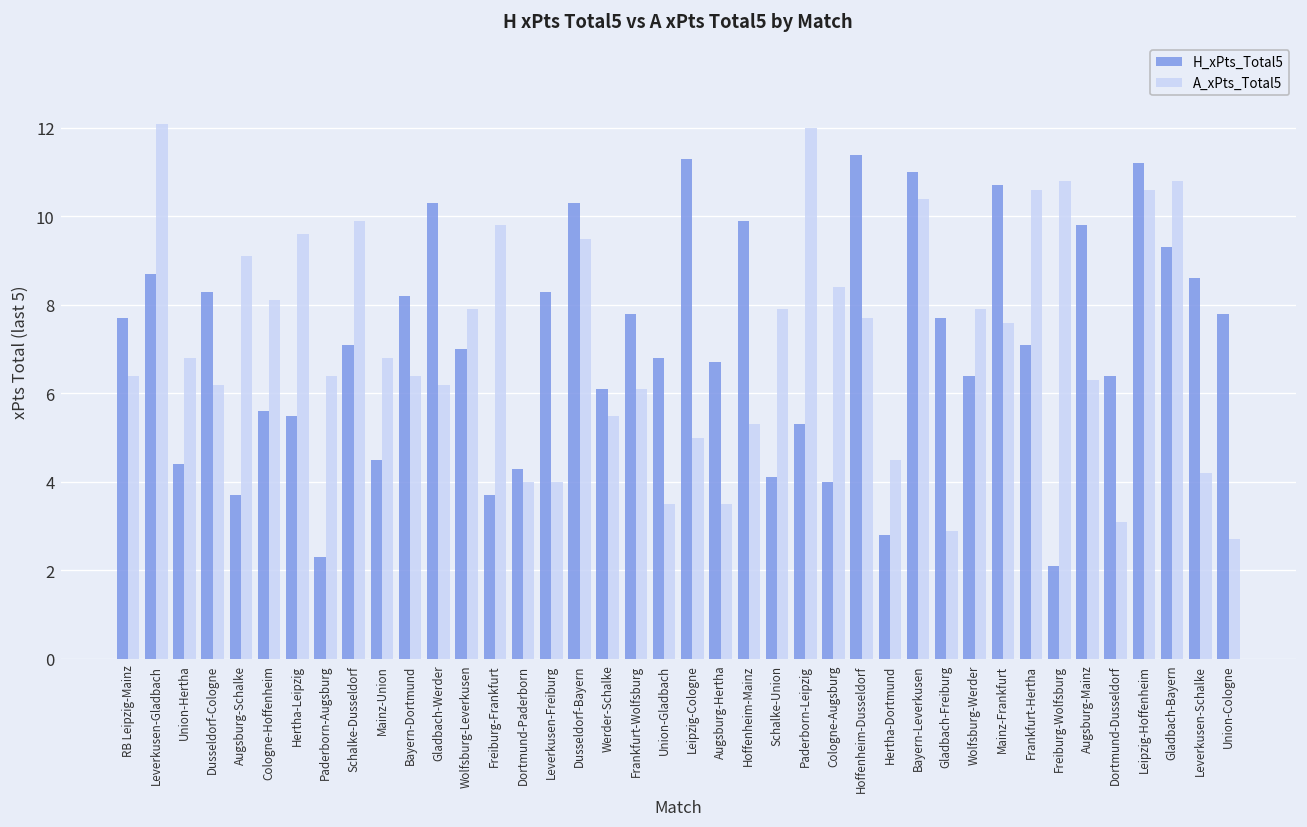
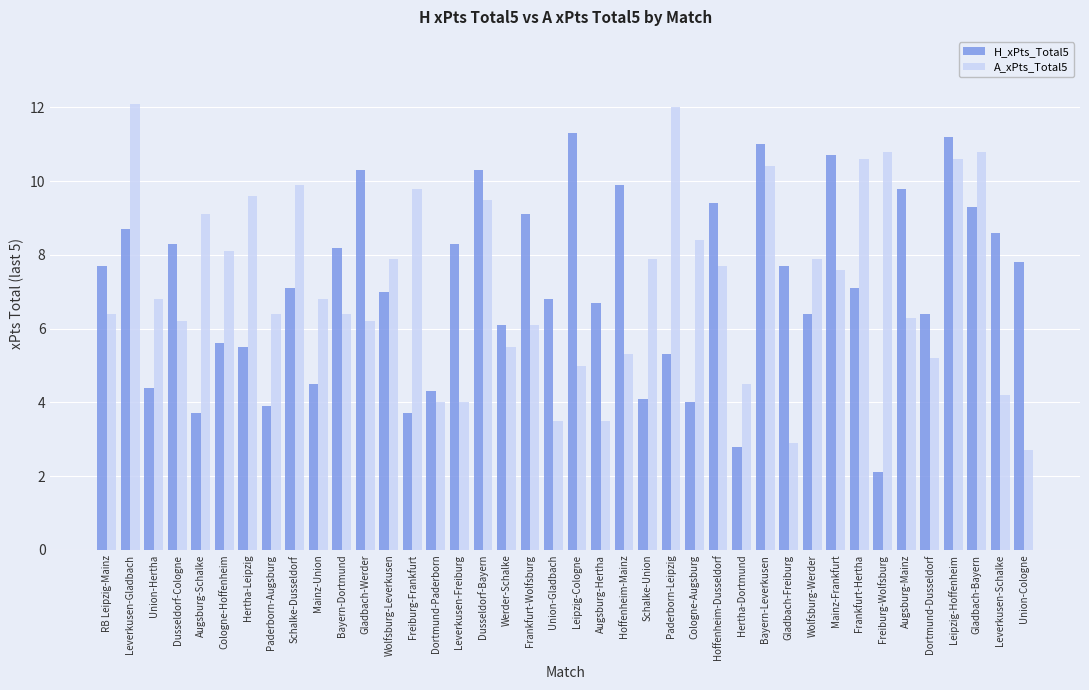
H_xPts_Total5, Paderborn-Augsburg: 2.3 -> 3.9
H_xPts_Total5, Frankfurt-Wolfsburg: 7.8 -> 9.1
H_xPts_Total5, Hoffenheim-Dusseldorf: 11.4 -> 9.4
A_xPts_Total5, Dortmund-Dusseldorf: 3.1 -> 5.2
